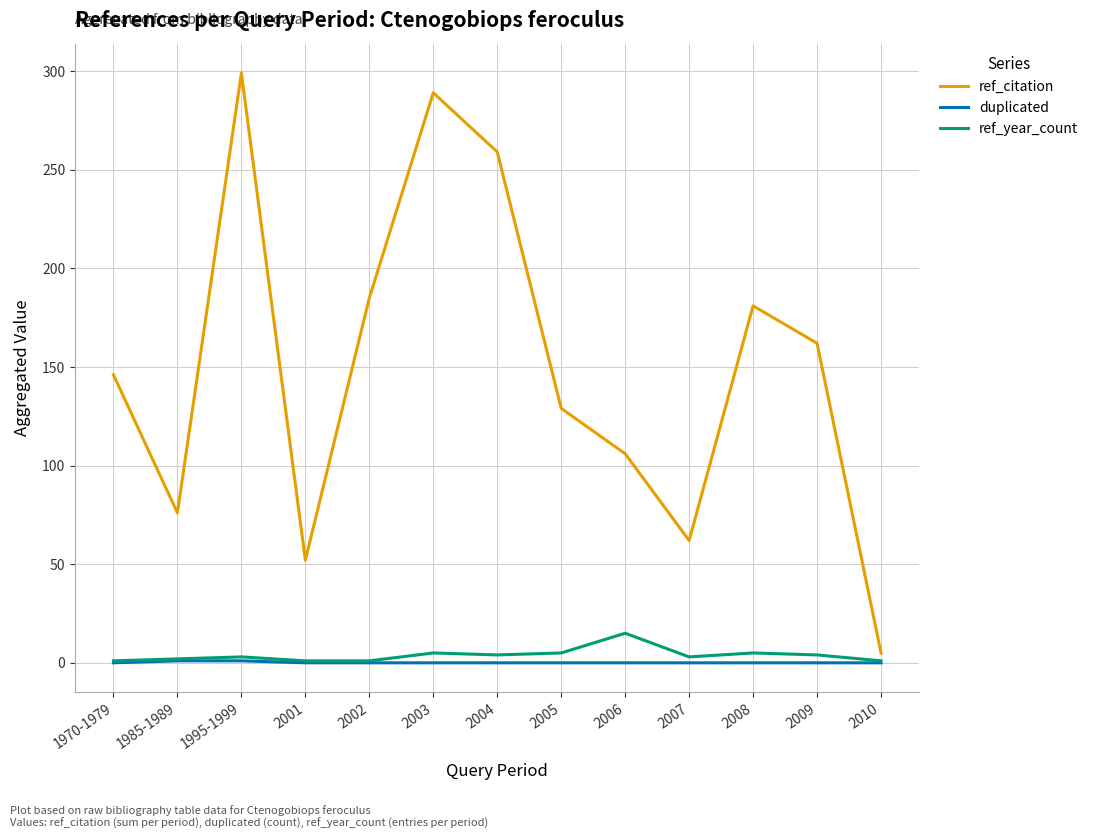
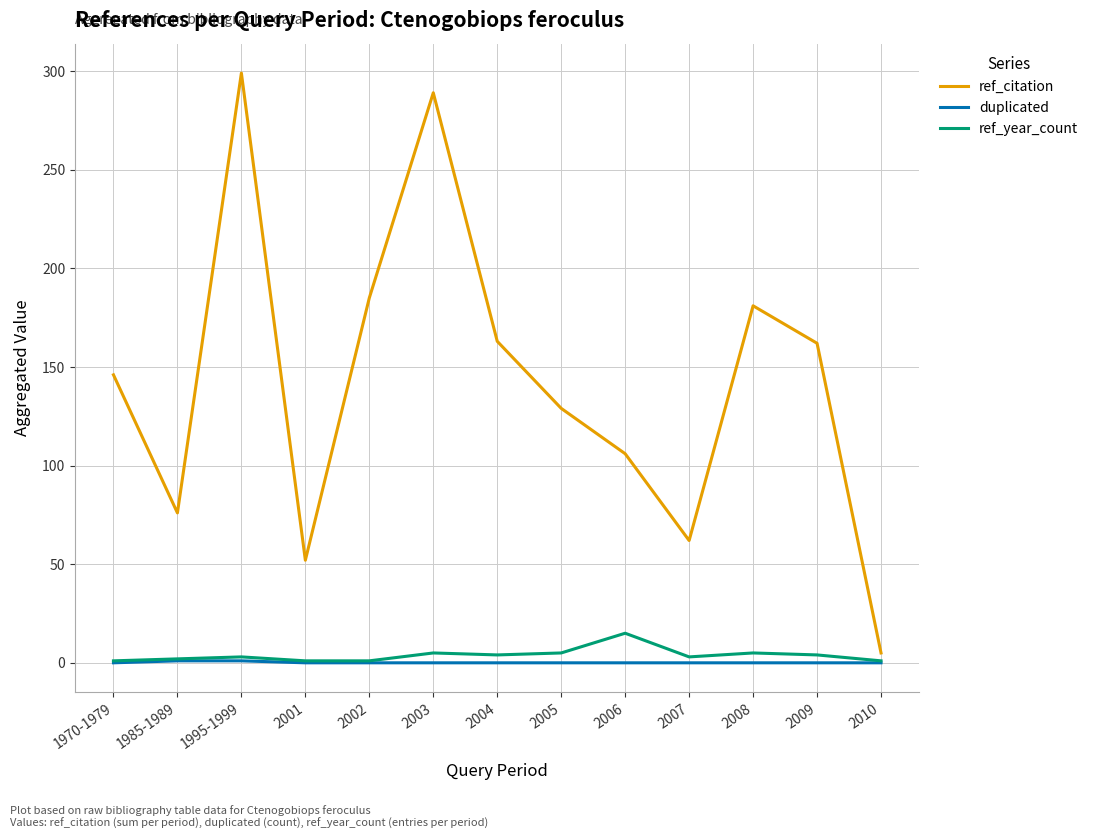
ref_citation, 2004: 259 -> 163
